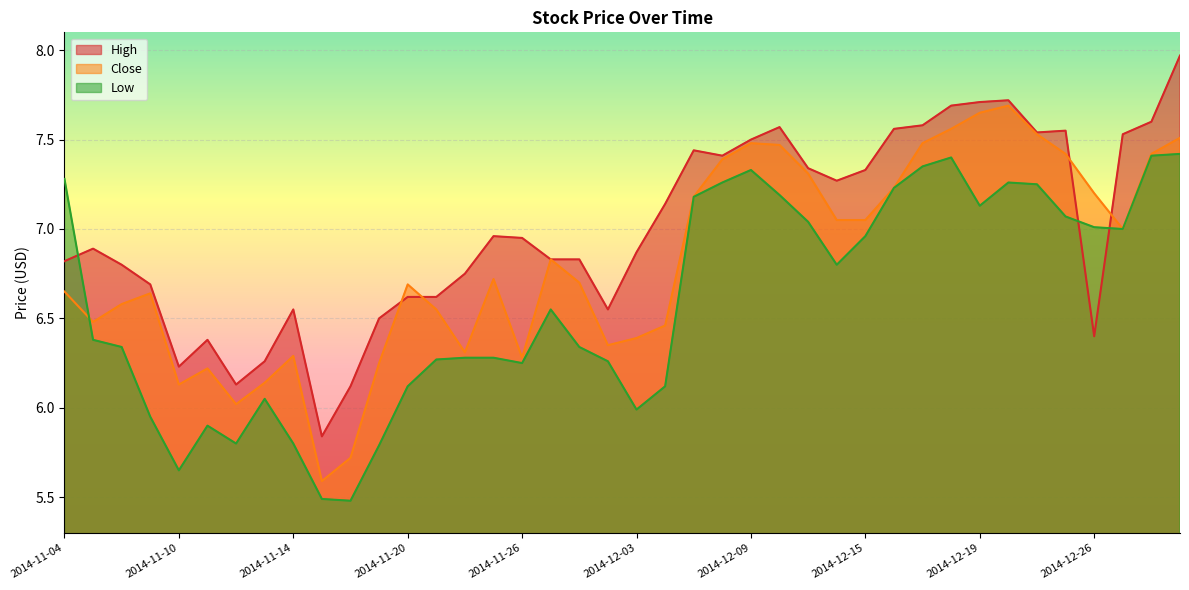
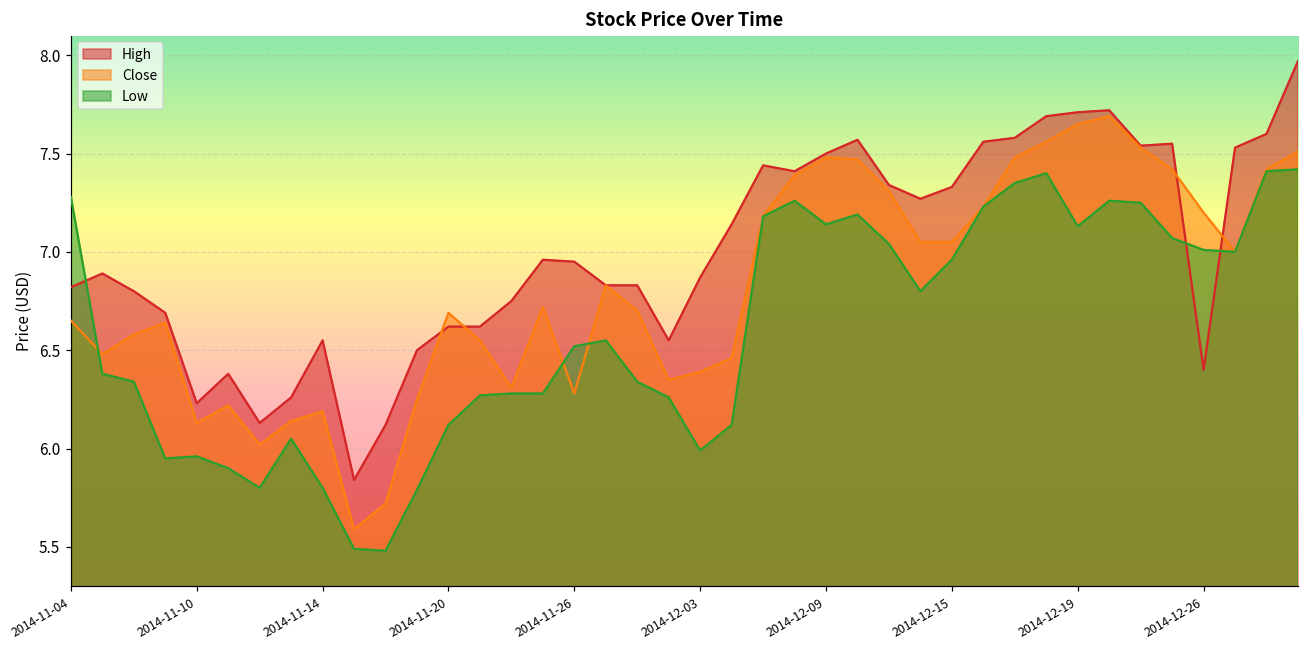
Low, 2014-11-10: 5.65 -> 5.96
Close, 2014-11-14: 6.29 -> 6.19
Low, 2014-11-26: 6.25 -> 6.52
Low, 2014-12-09: 7.33 -> 7.14
